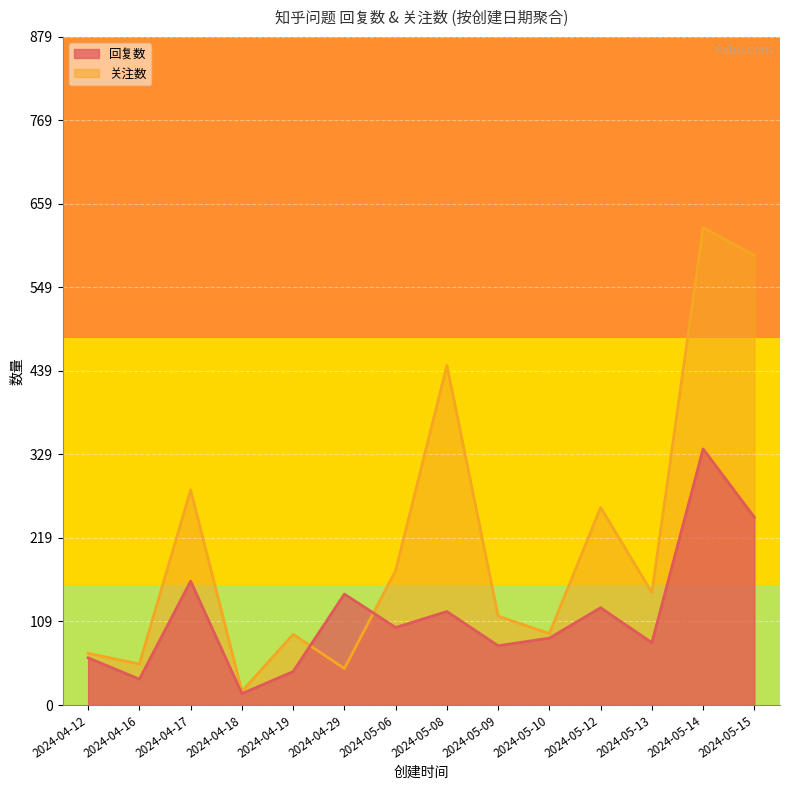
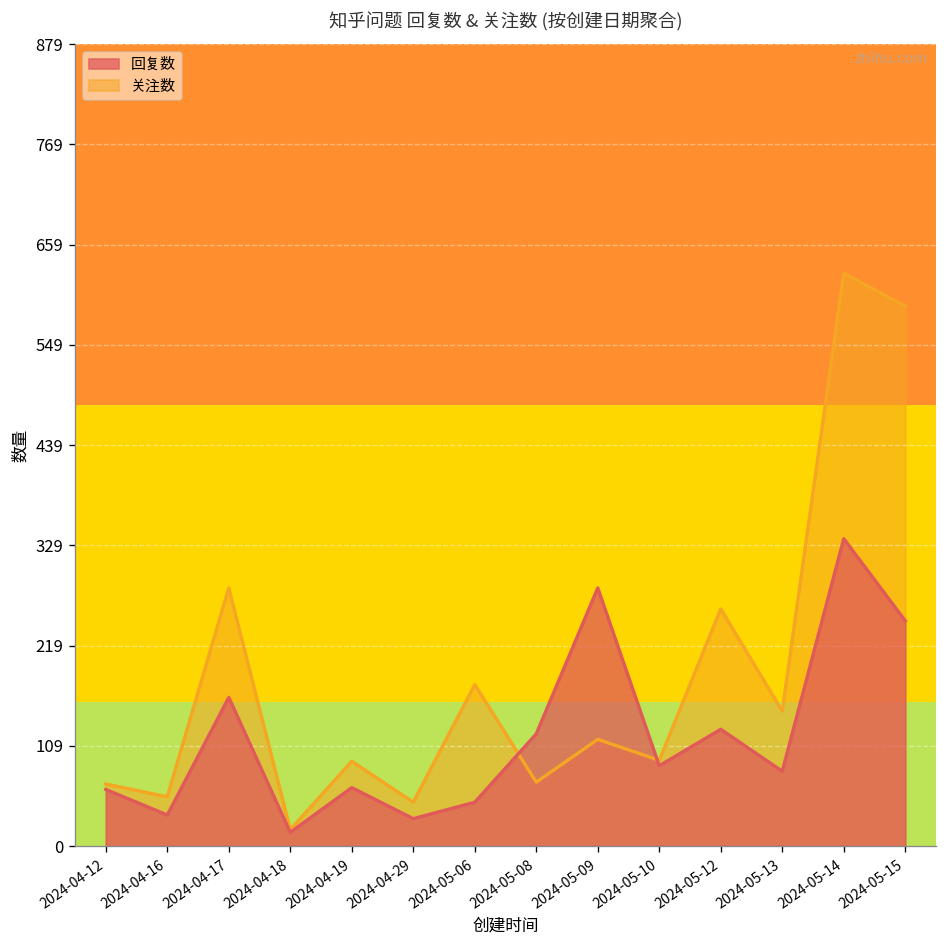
回复数, 2024-04-19: 40 -> 60
回复数, 2024-04-29: 150 -> 30
回复数, 2024-05-06: 100 -> 50
关注数, 2024-05-08: 450 -> 70
回复数, 2024-05-09: 80 -> 280
